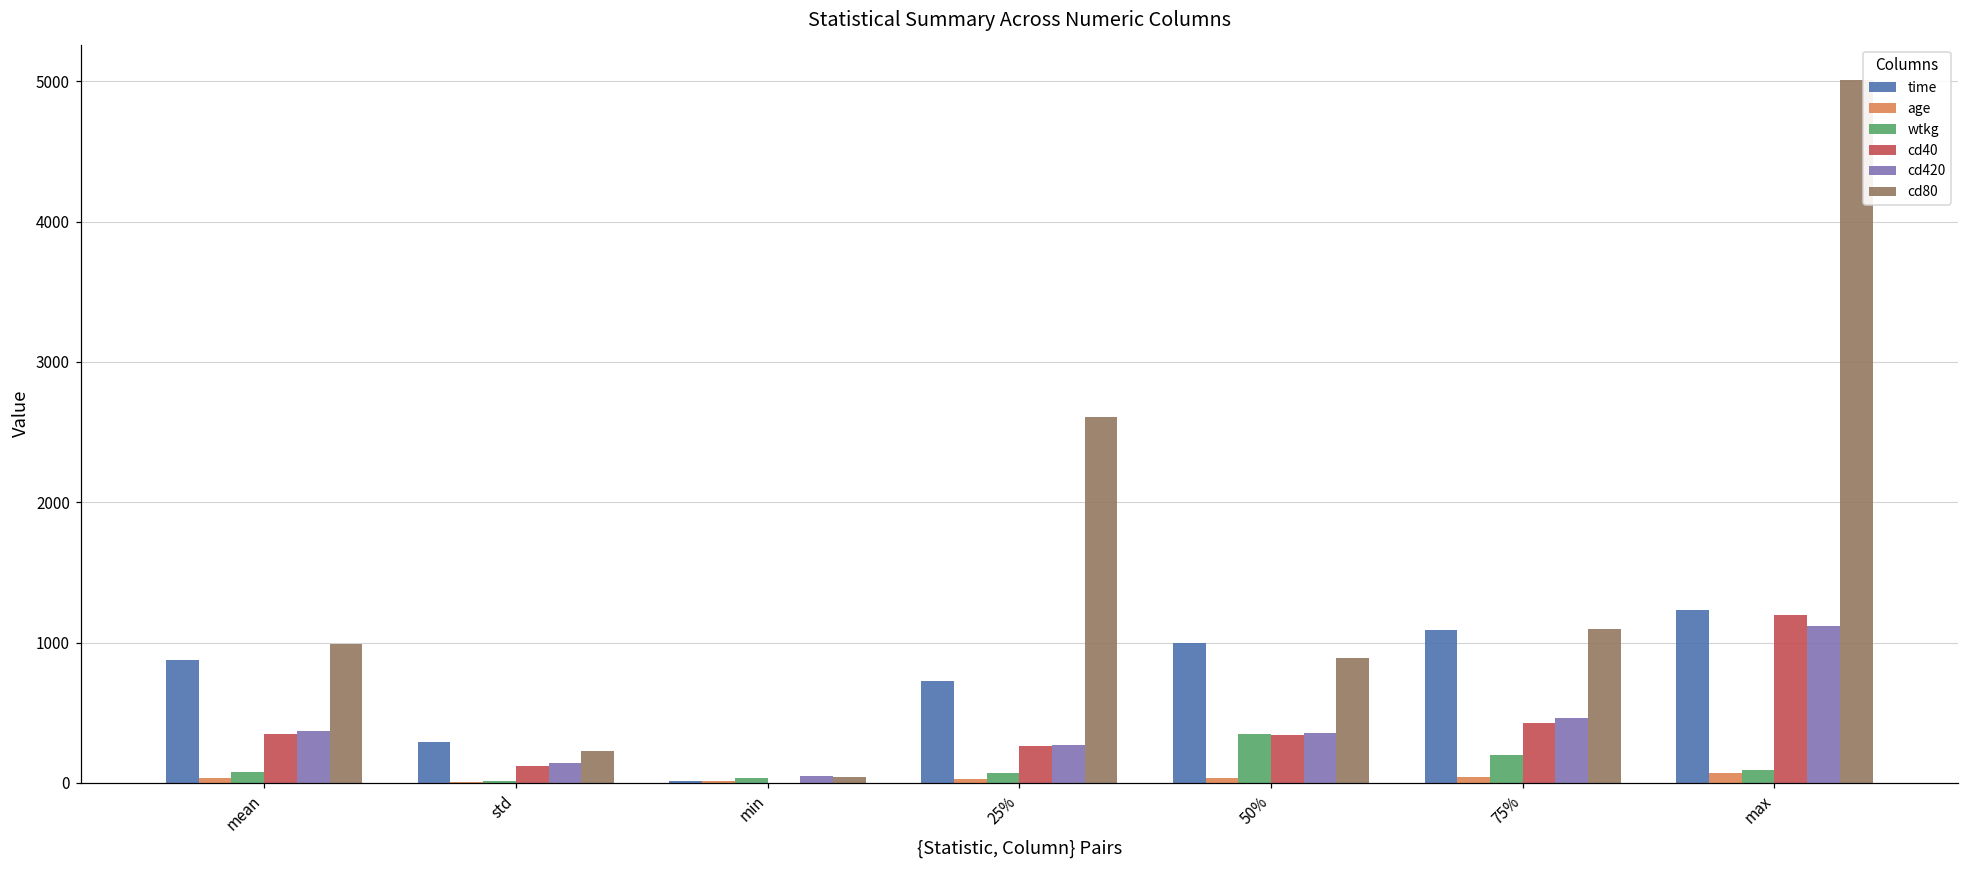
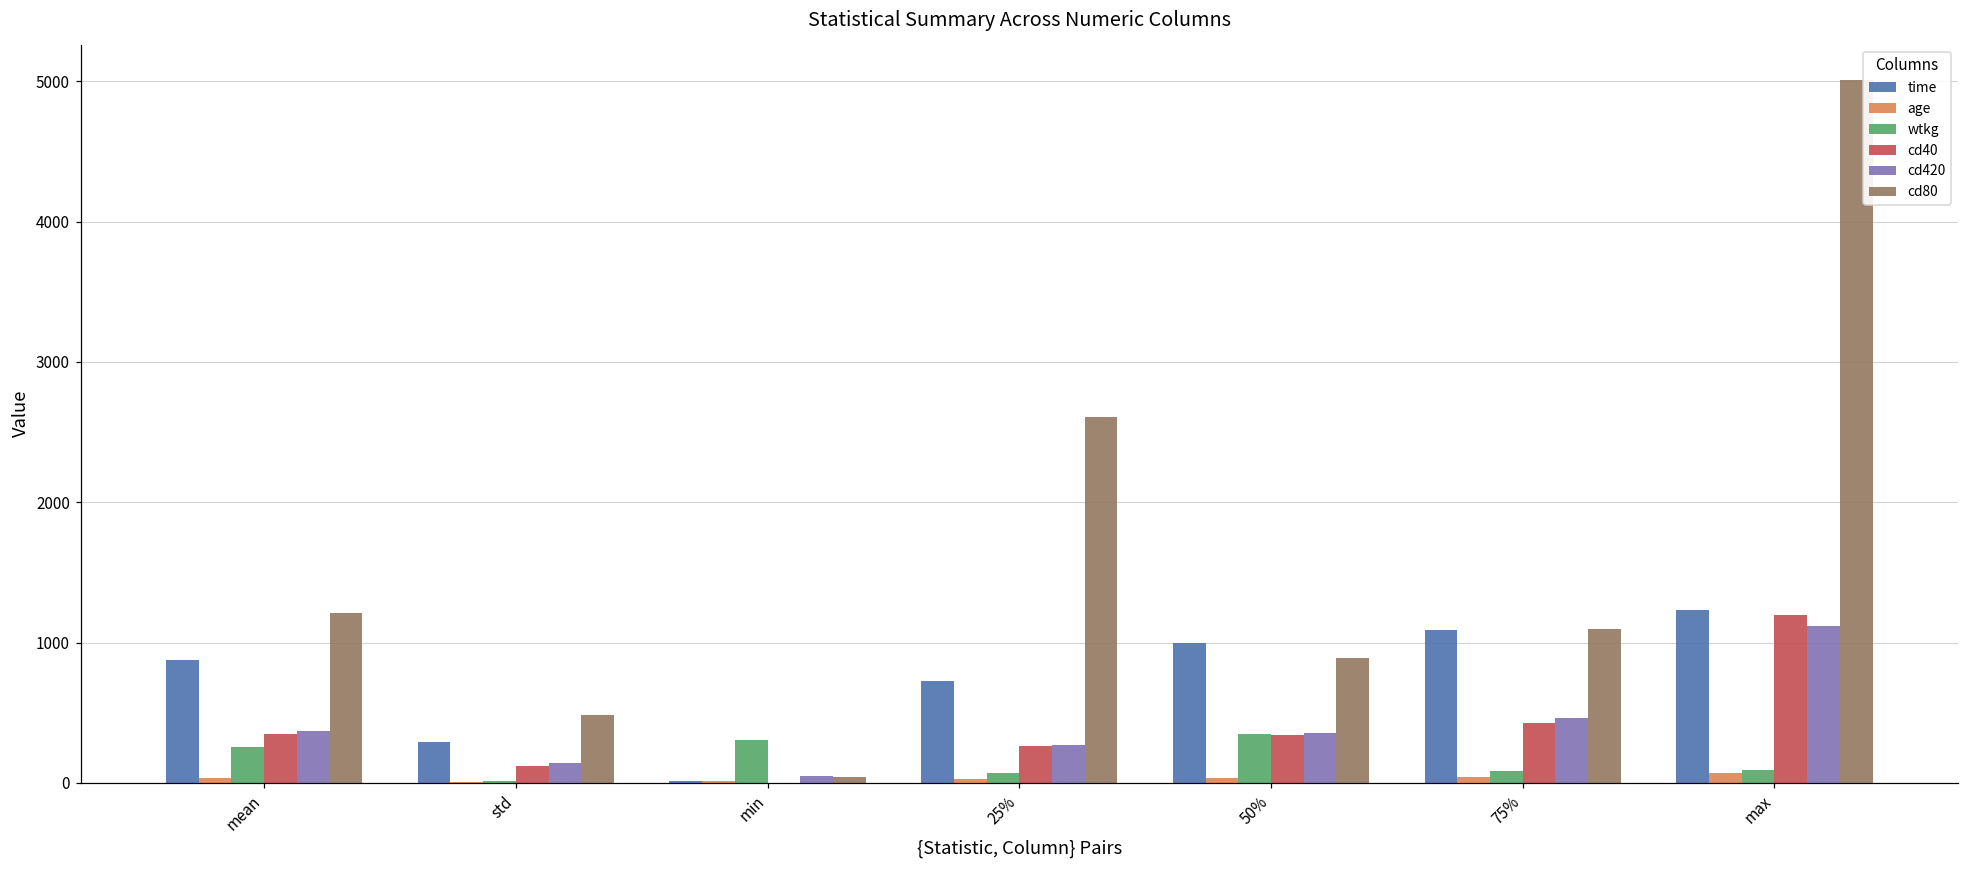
wtkg, mean: 80 -> 250
cd80, mean: 990 -> 1210
cd80, std: 220 -> 480
wtkg, min: 30 -> 310
wtkg, 75%: 200 -> 80
